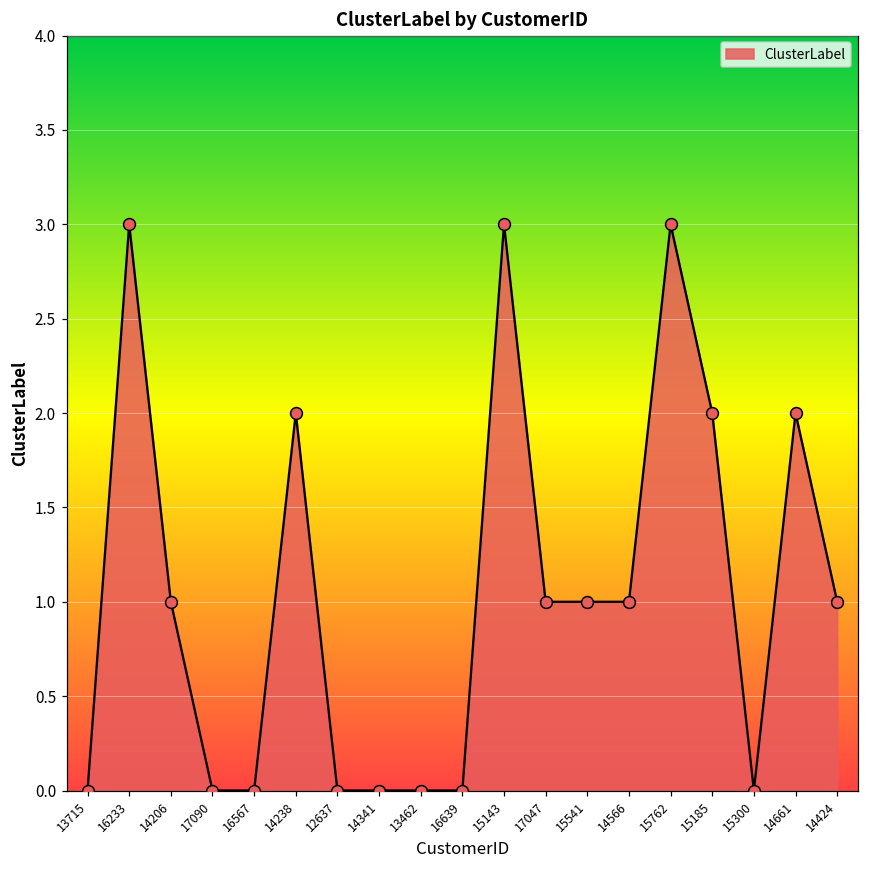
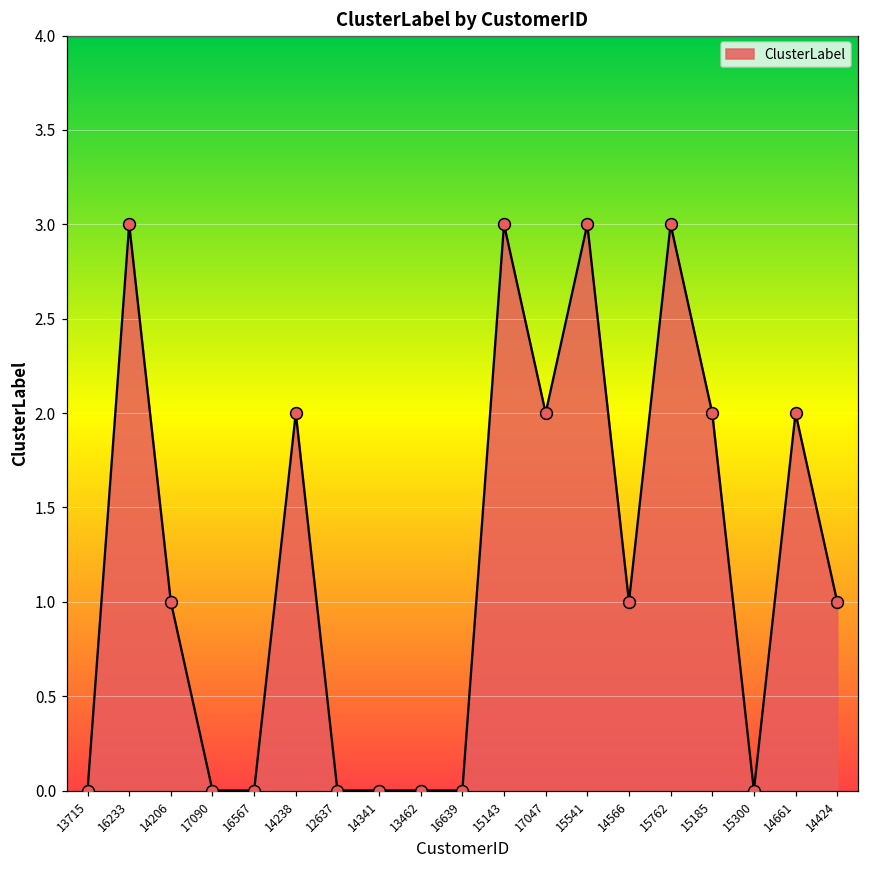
17047: 1 -> 2
15541: 1 -> 3
